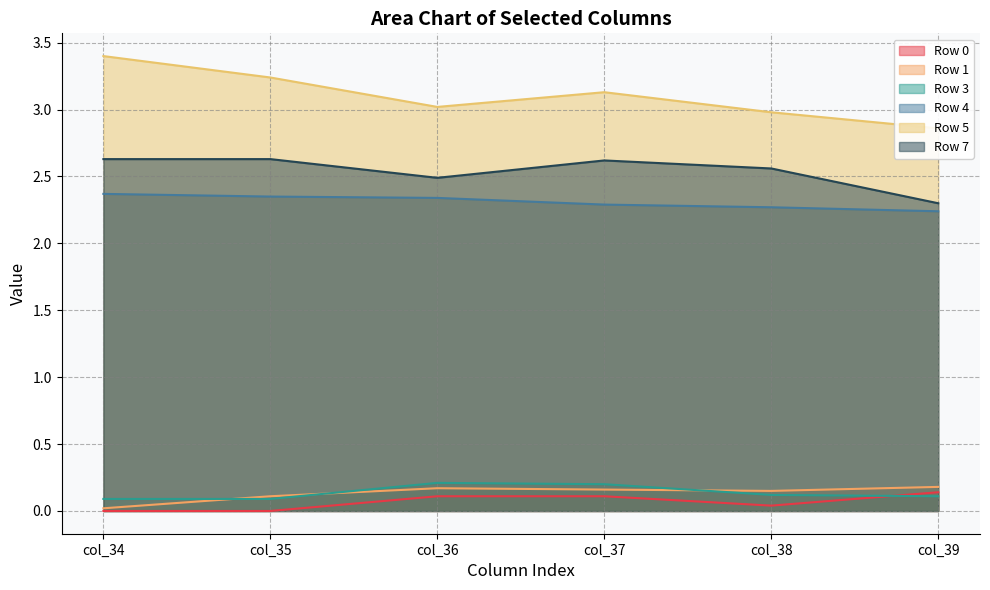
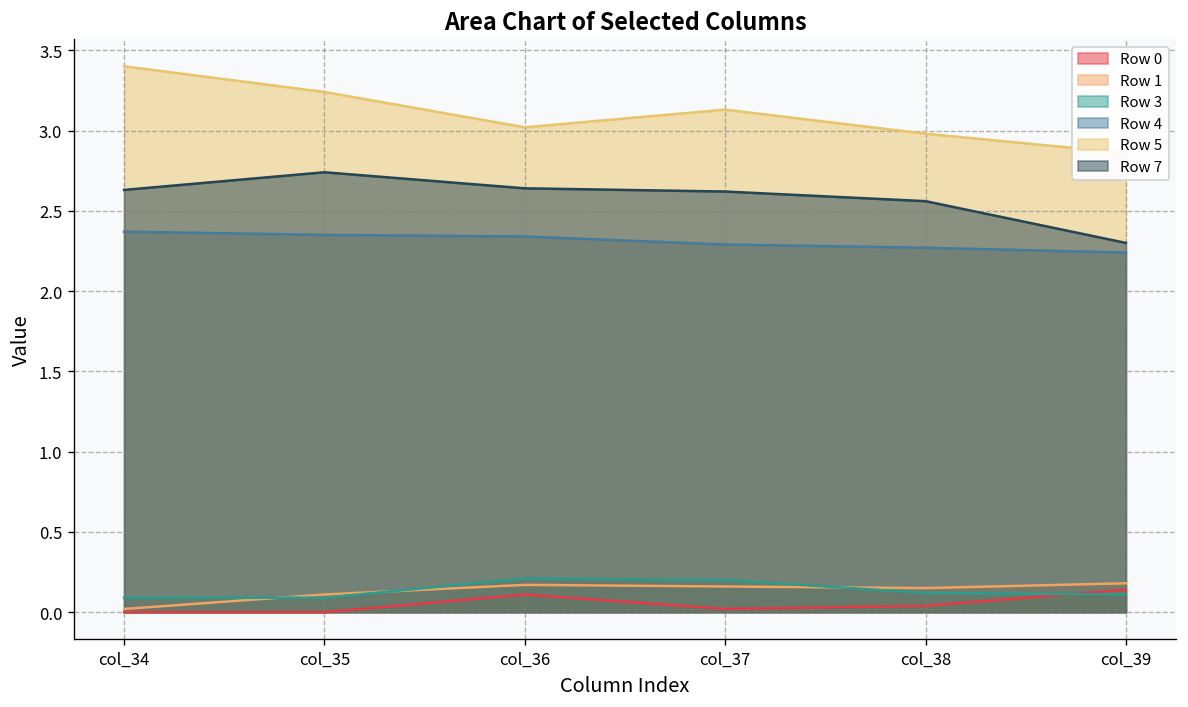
Row 7, col_35: 2.63 -> 2.74
Row 7, col_36: 2.49 -> 2.64
Row 0, col_37: 0.11 -> 0.02
